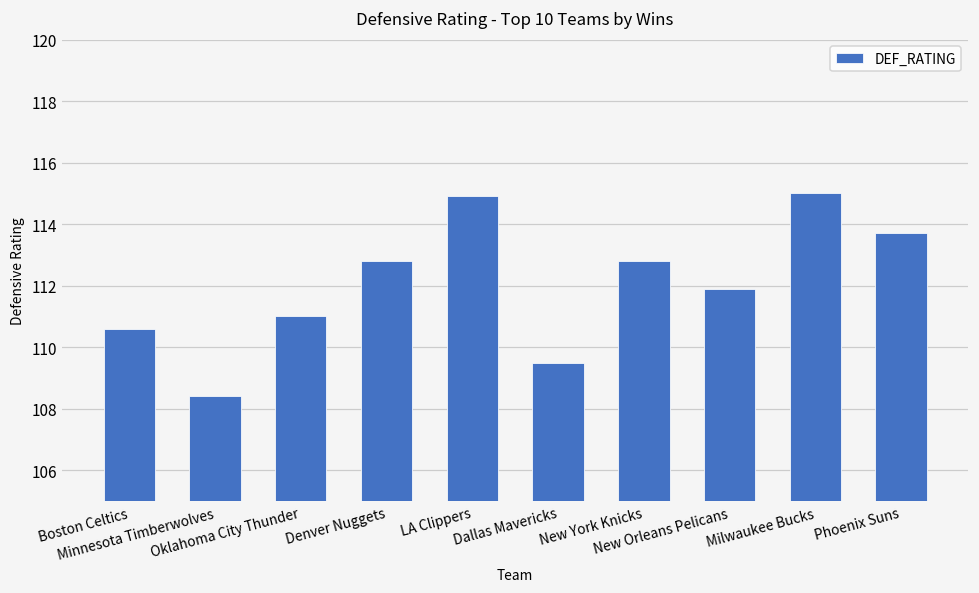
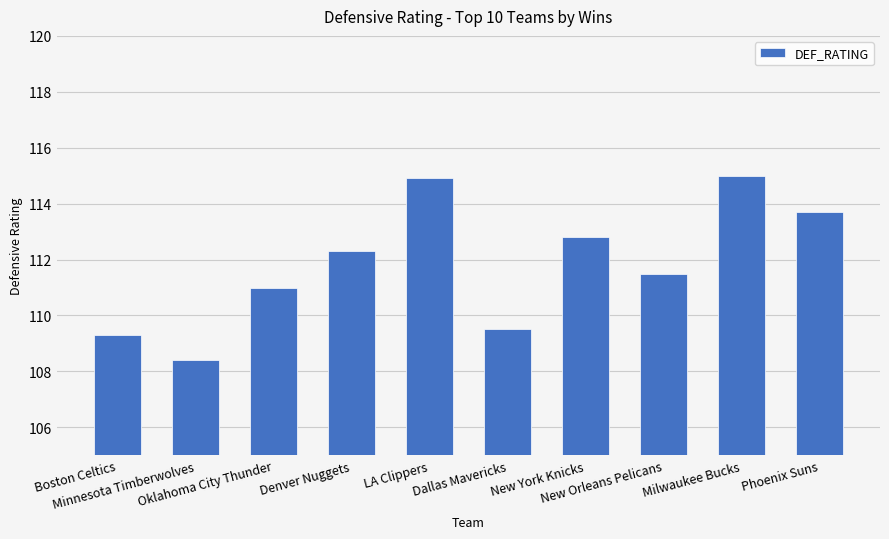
Boston Celtics: 110.6 -> 109.3
Denver Nuggets: 112.8 -> 112.3
New Orleans Pelicans: 111.9 -> 111.5
